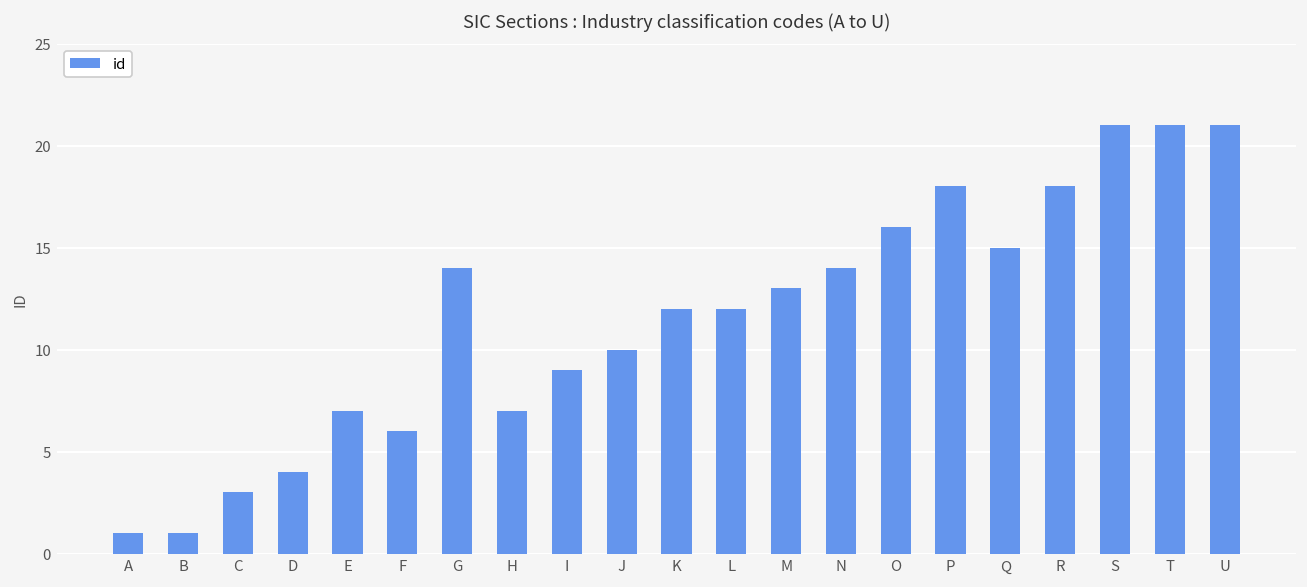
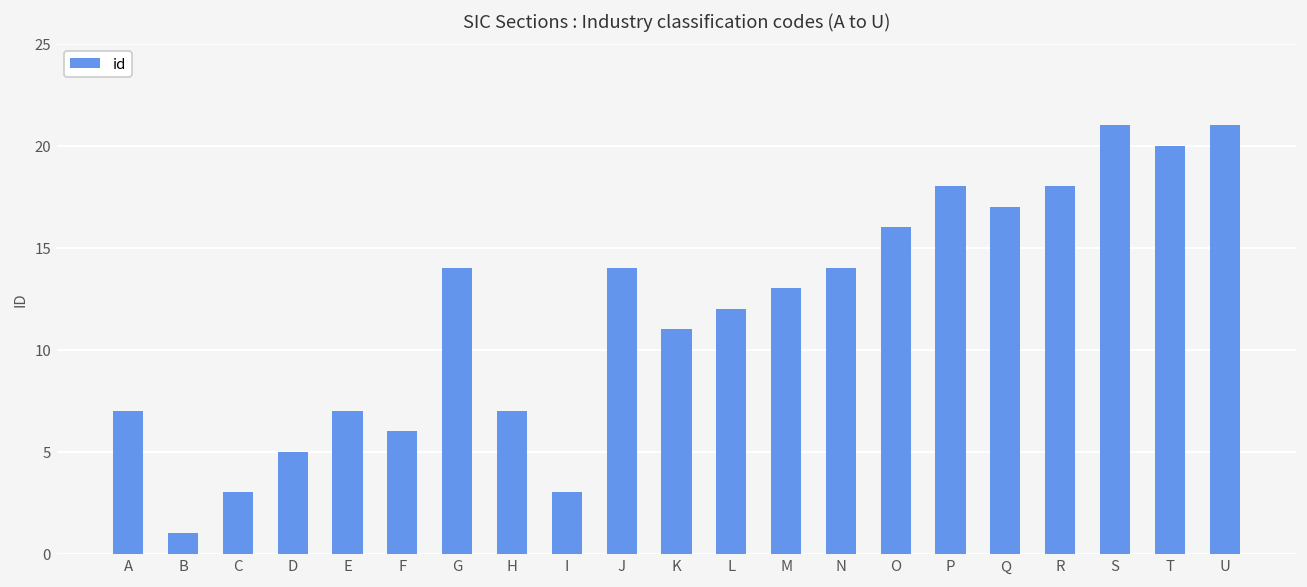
A: 1 -> 7
D: 4 -> 5
I: 9 -> 3
J: 10 -> 14
K: 12 -> 11
Q: 15 -> 17
T: 21 -> 20
